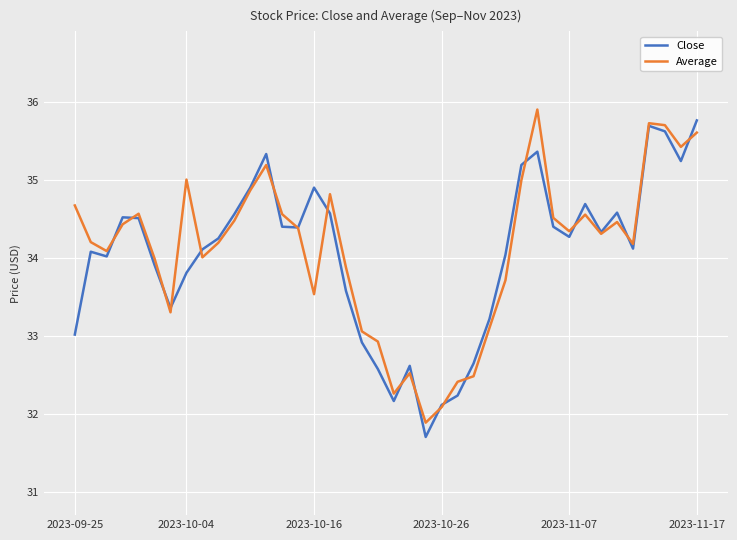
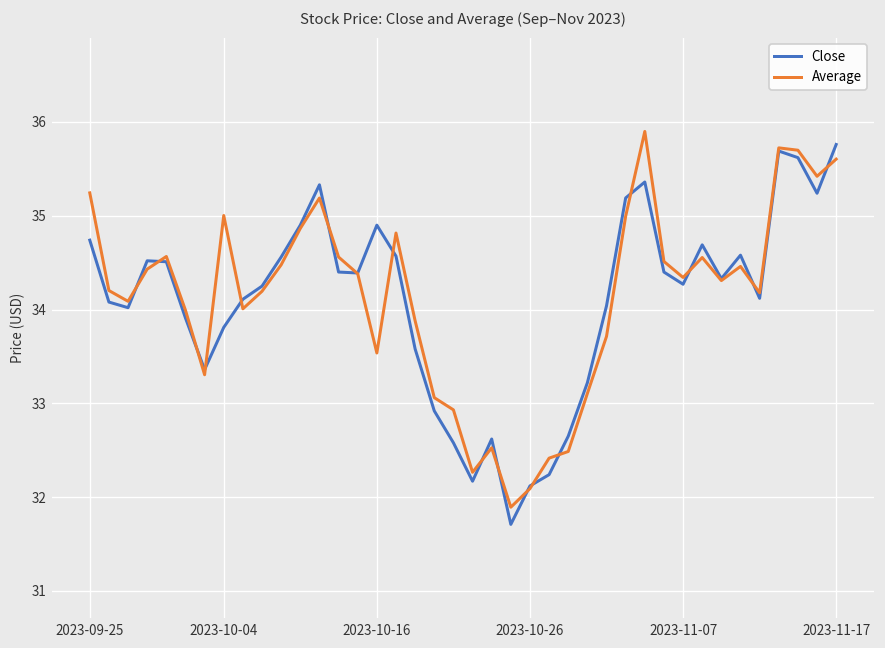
Close, 2023-09-25: 33.0 -> 34.7
Average, 2023-09-25: 34.7 -> 35.2
